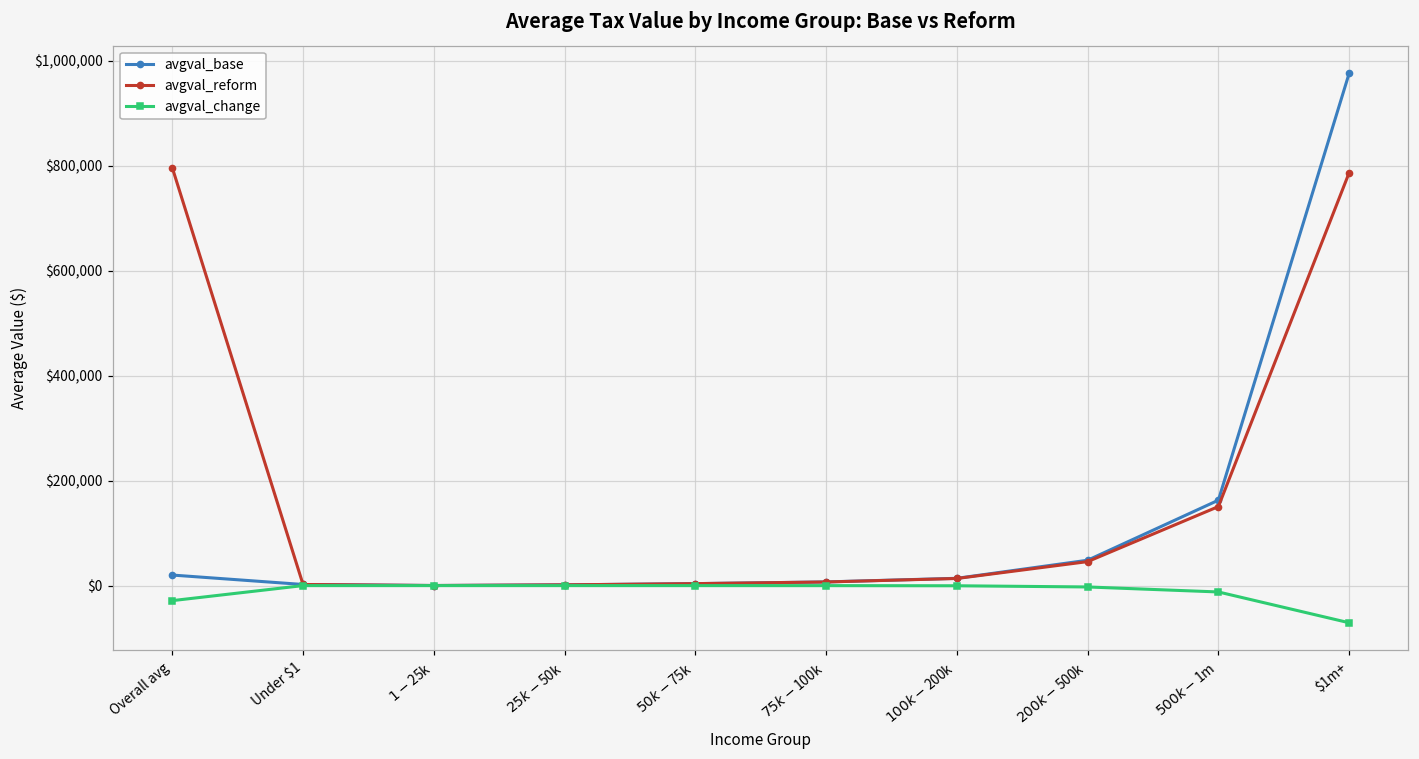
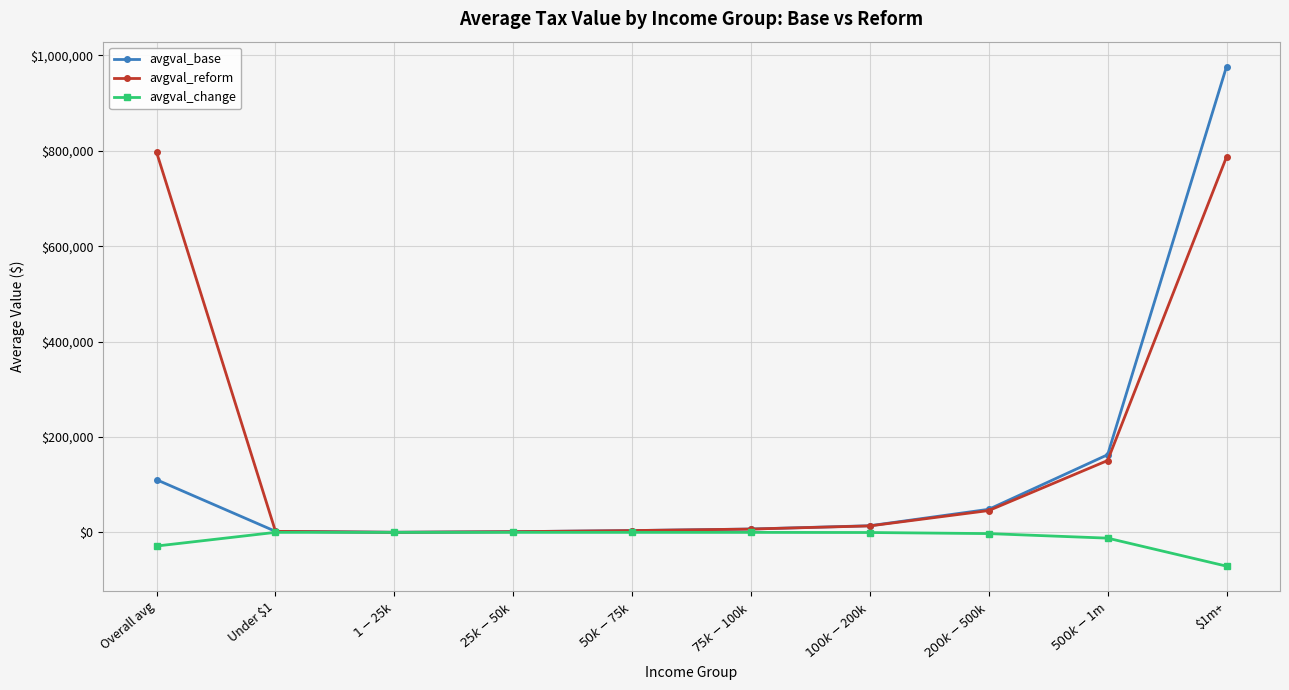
avgval_base, Overall avg: $20,000 -> $110,000
